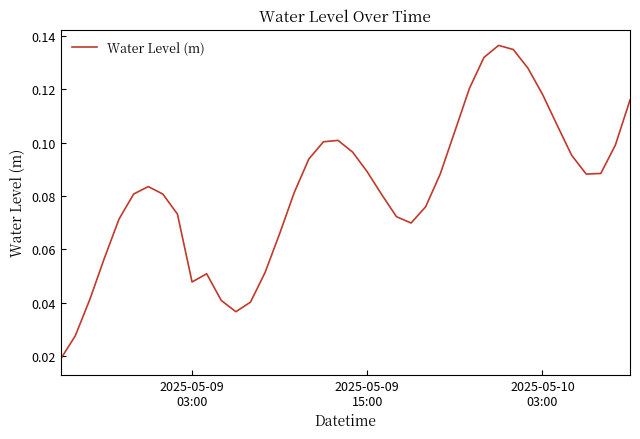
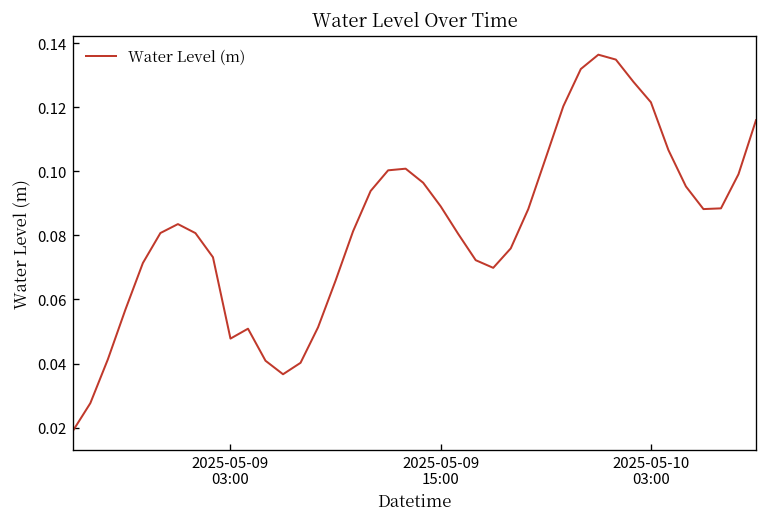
2025-05-10 03:00: 0.118 -> 0.122
